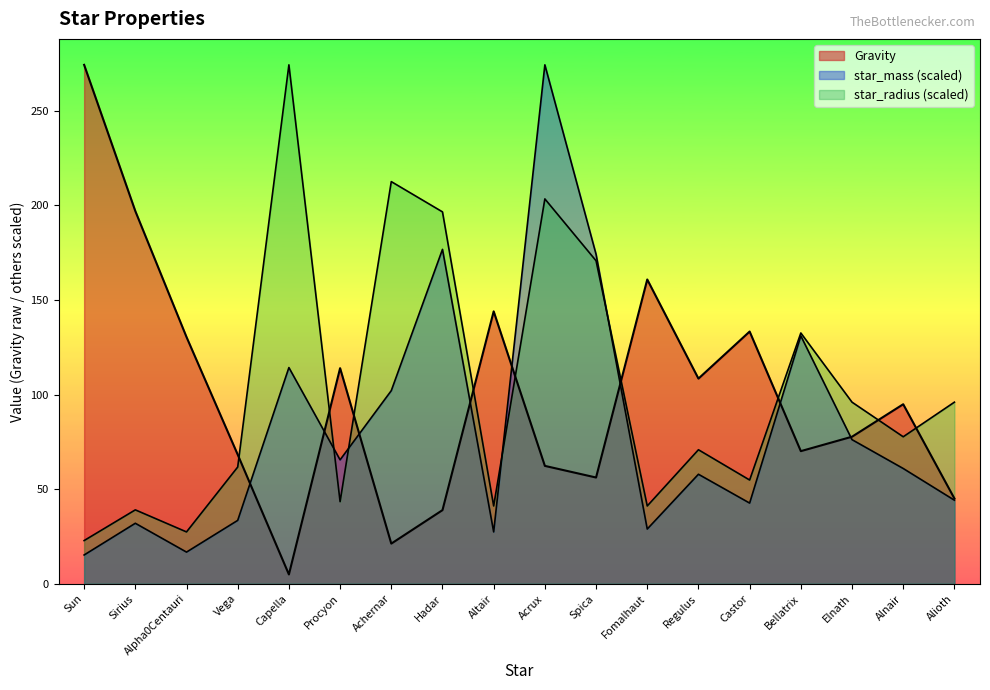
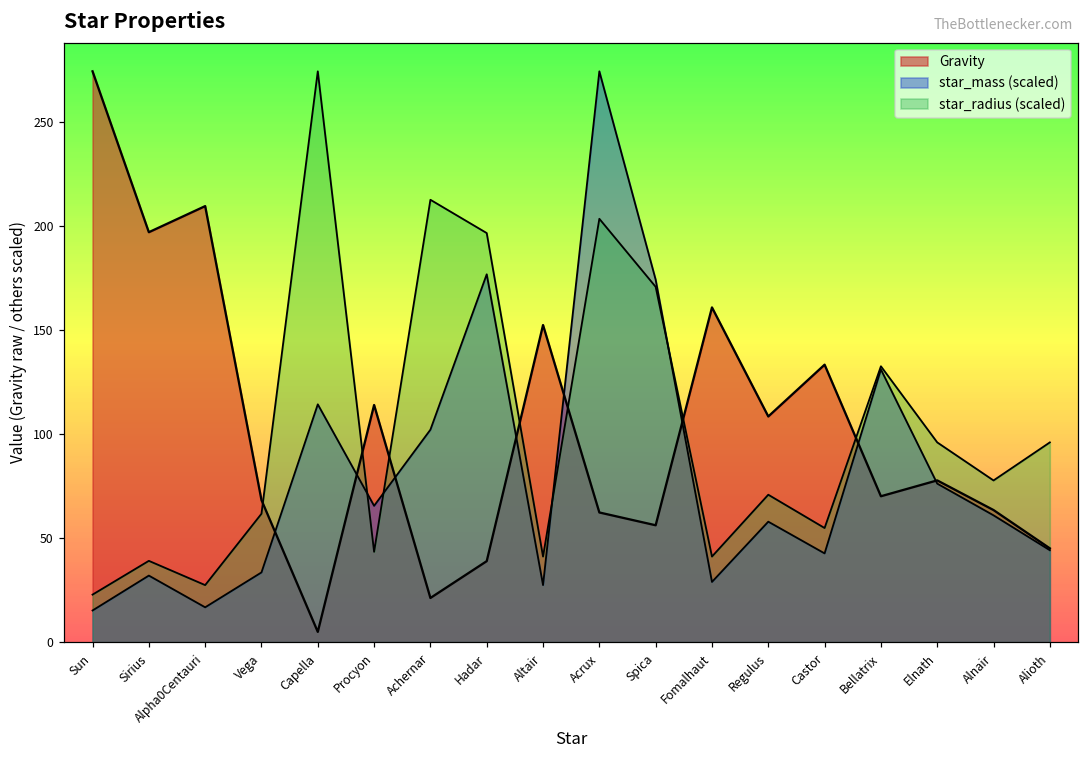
Gravity, Alpha0Centauri: 130 -> 210
Gravity, Altair: 144 -> 152
Gravity, Alnair: 95 -> 63
